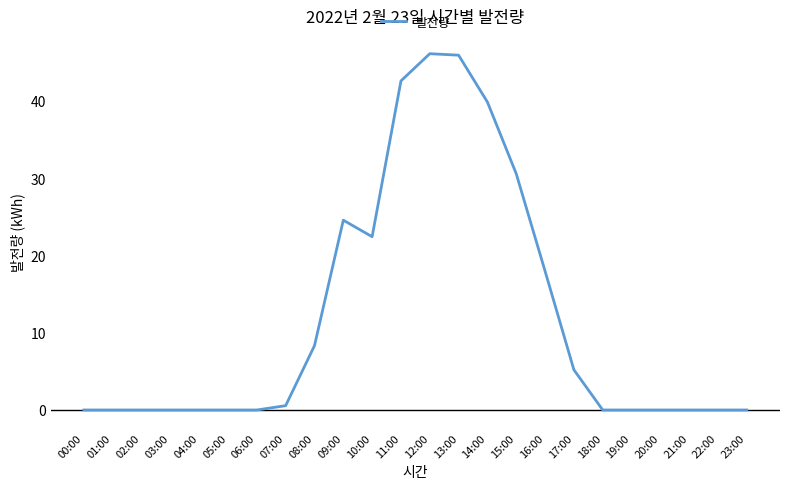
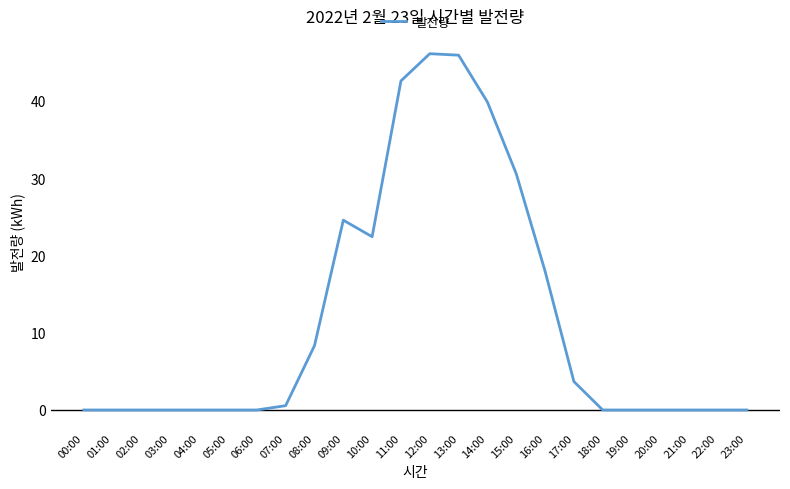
17:00: 5 -> 4
